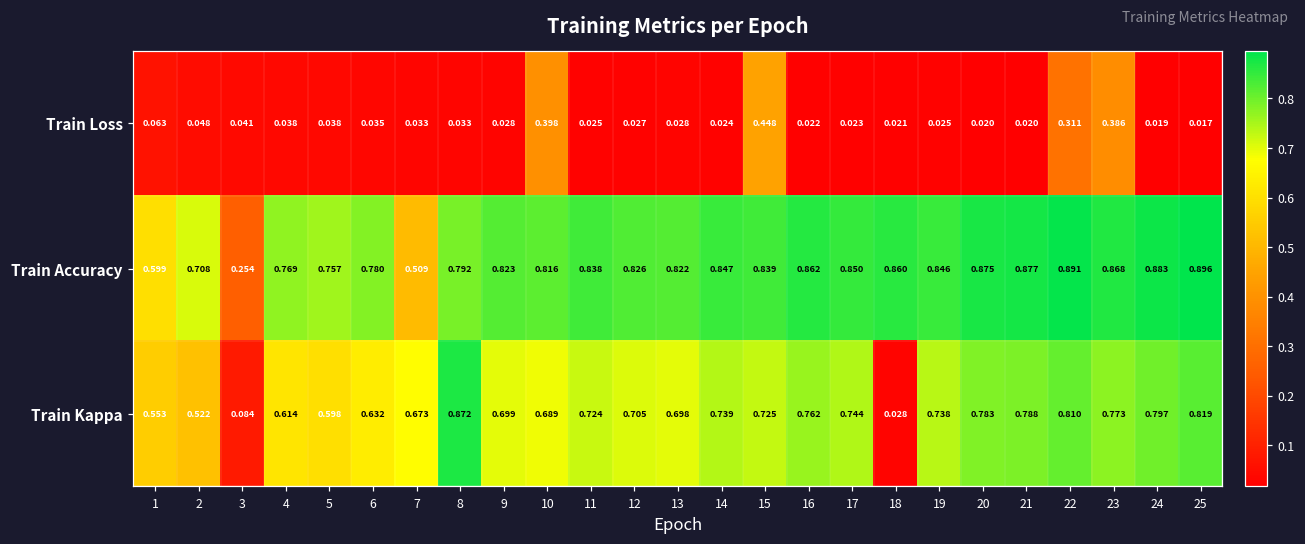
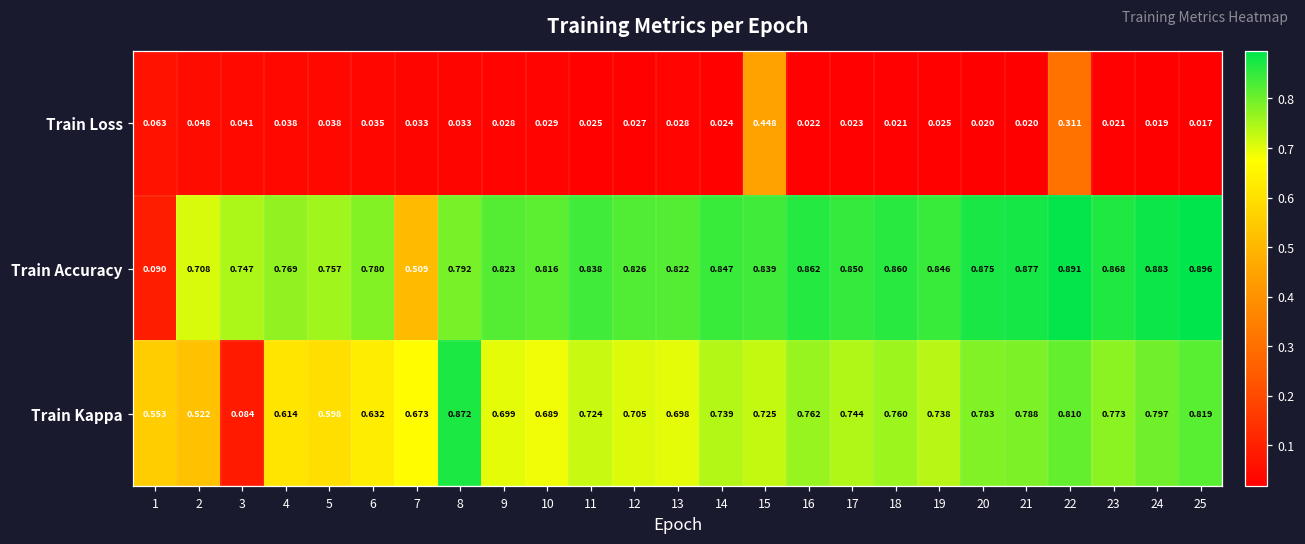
Train Loss, 10: 0.398 -> 0.029
Train Loss, 23: 0.386 -> 0.021
Train Accuracy, 1: 0.599 -> 0.090
Train Accuracy, 3: 0.254 -> 0.747
Train Kappa, 18: 0.028 -> 0.760
